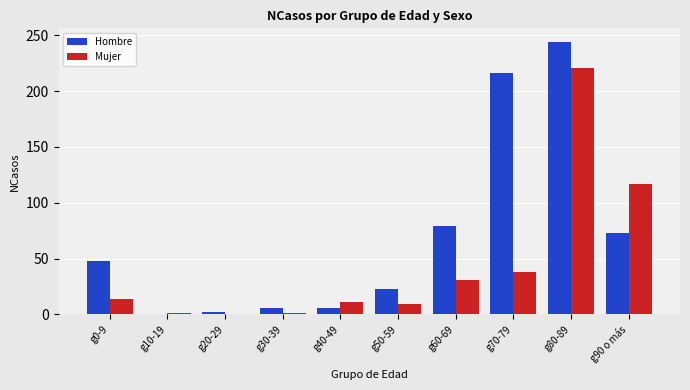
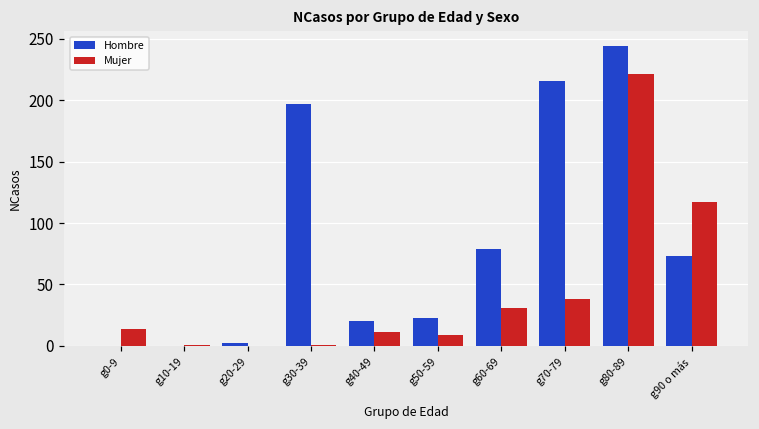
Hombre, g0-9: 48 -> 0
Hombre, g30-39: 6 -> 197
Hombre, g40-49: 6 -> 20
